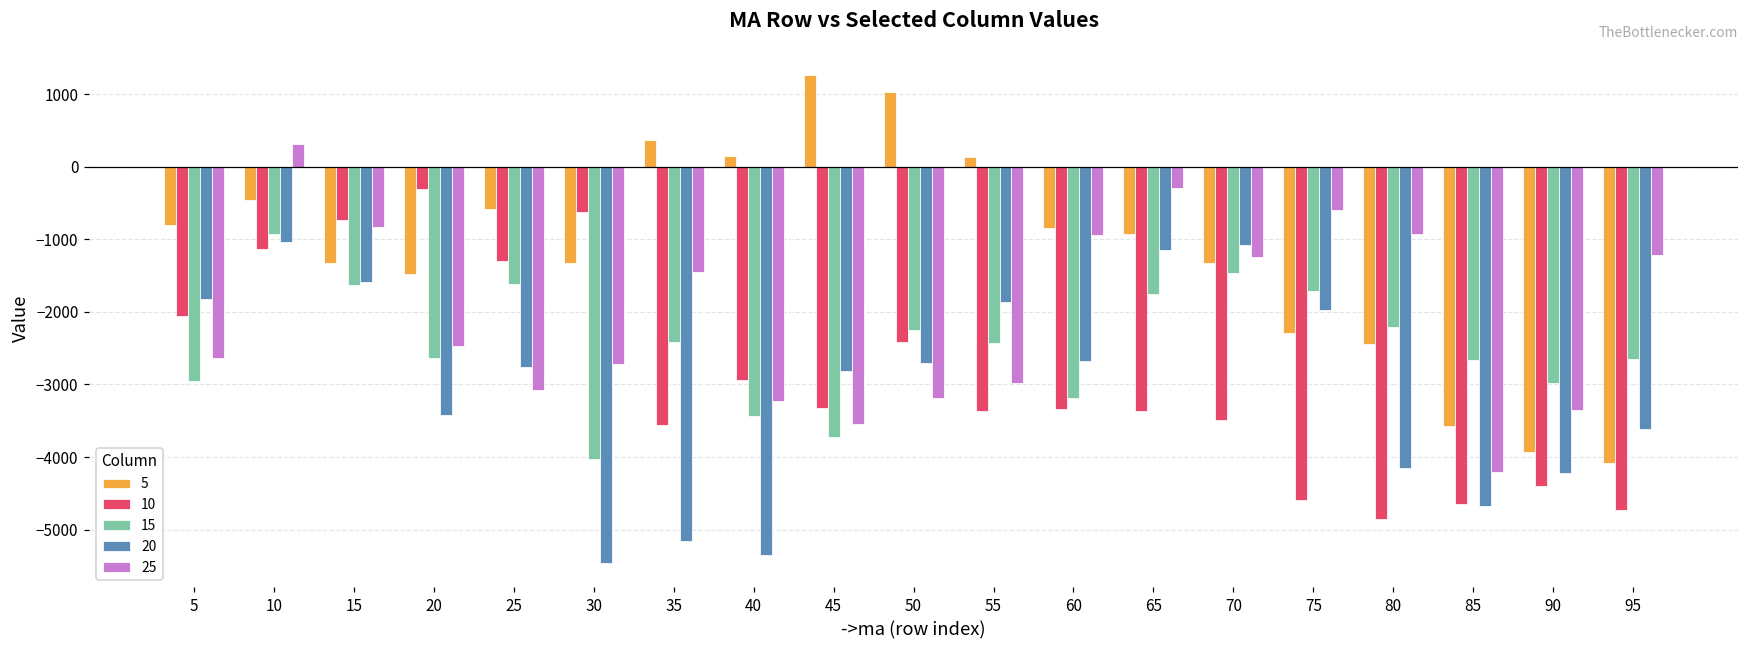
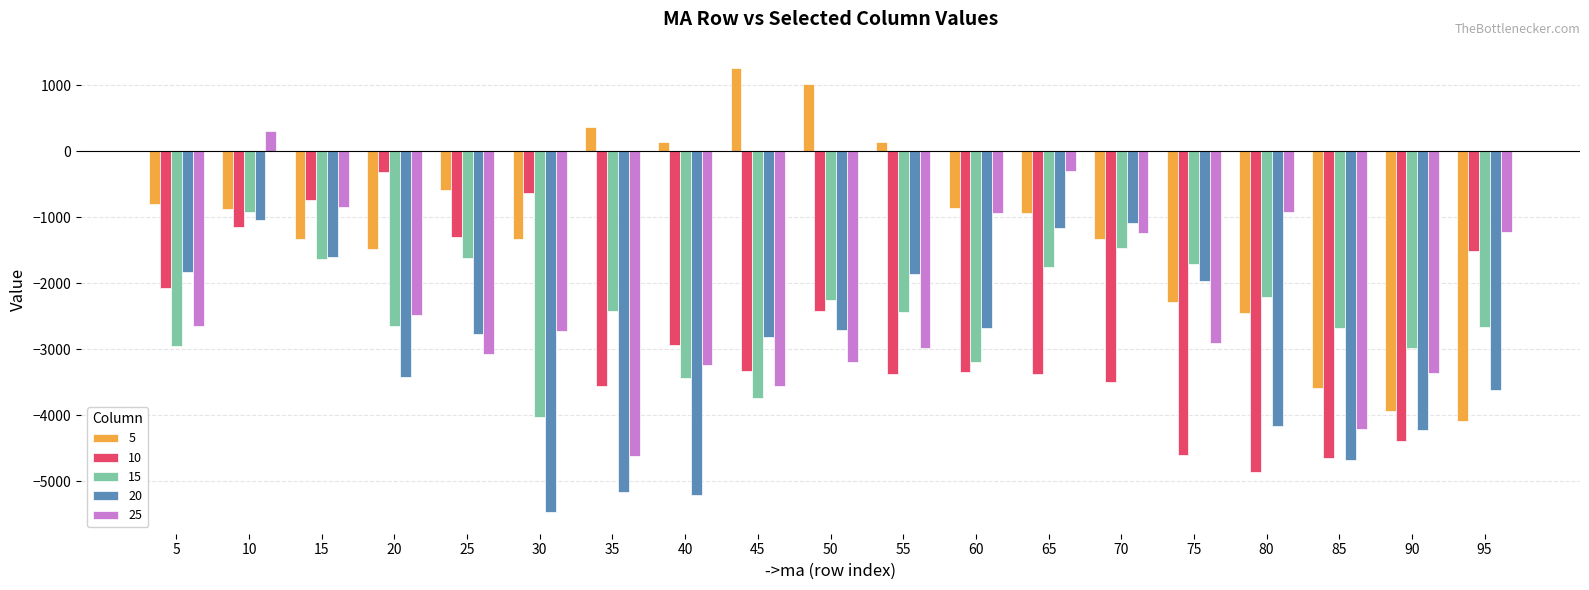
5, 10: -500 -> -900
25, 35: -1500 -> -4600
20, 40: -5300 -> -5200
25, 75: -600 -> -2900
10, 95: -4700 -> -1500
